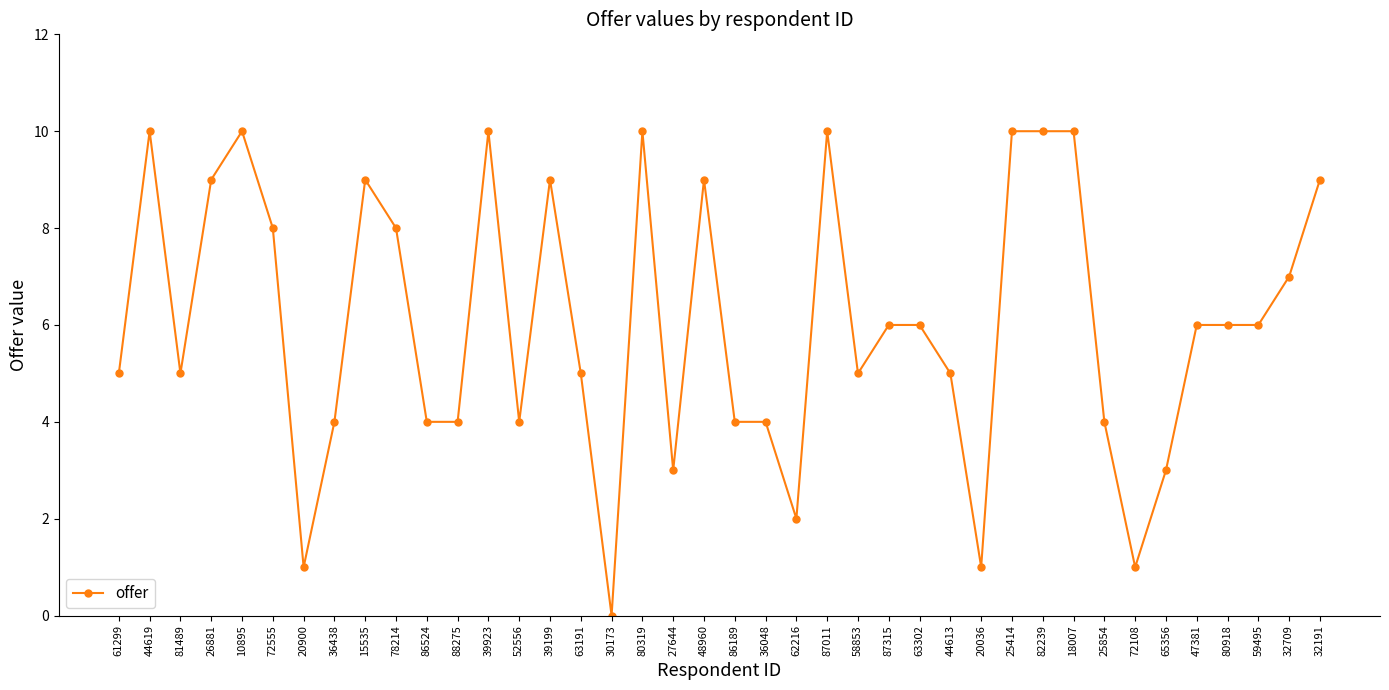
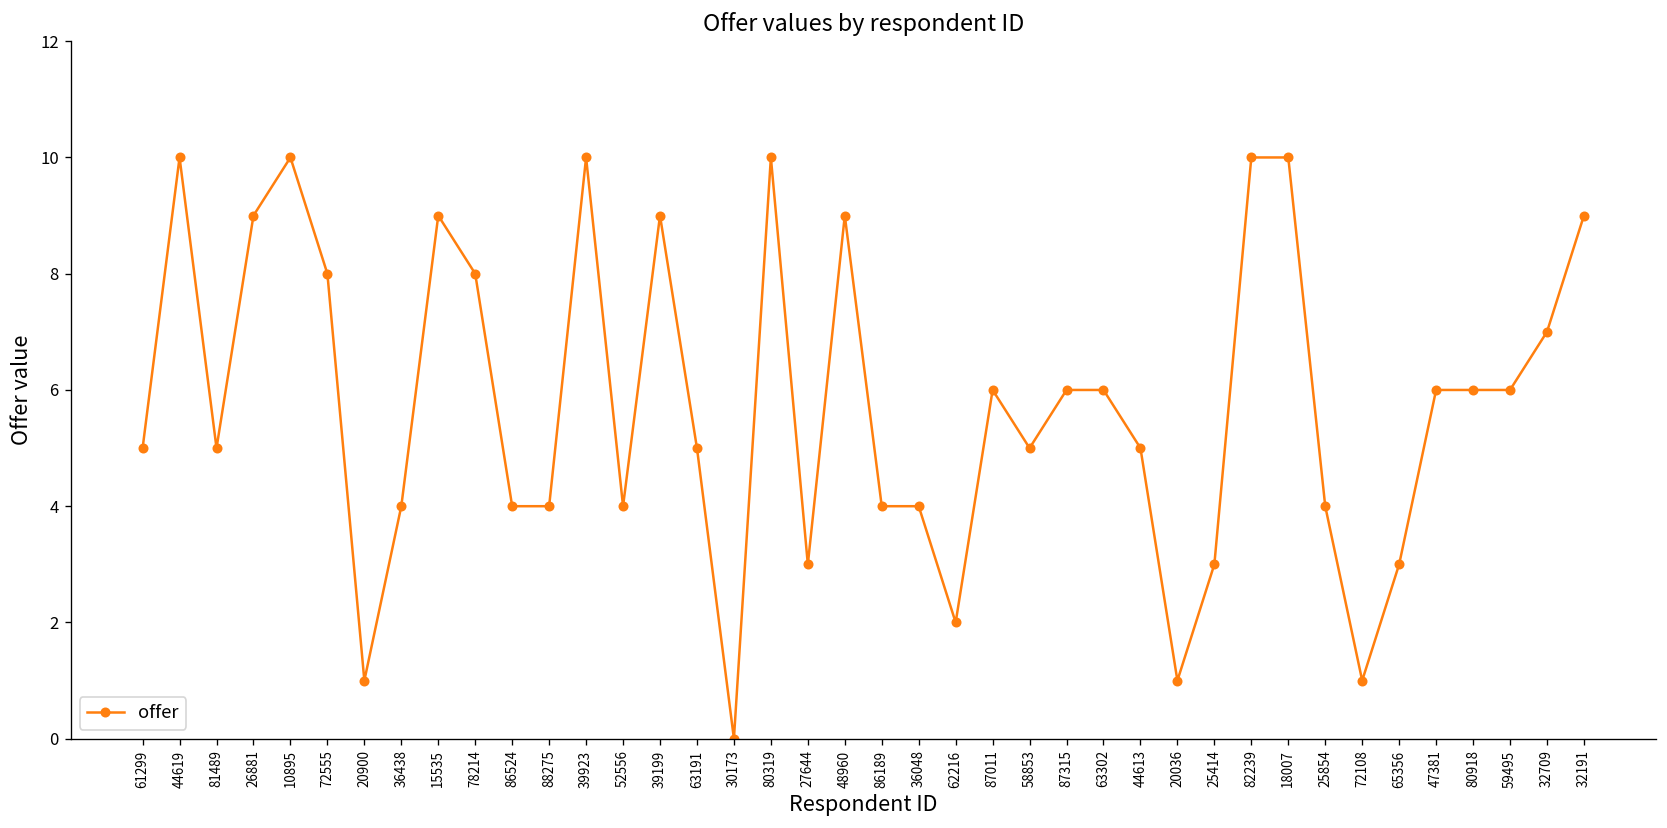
87011: 10 -> 6
25414: 10 -> 3
